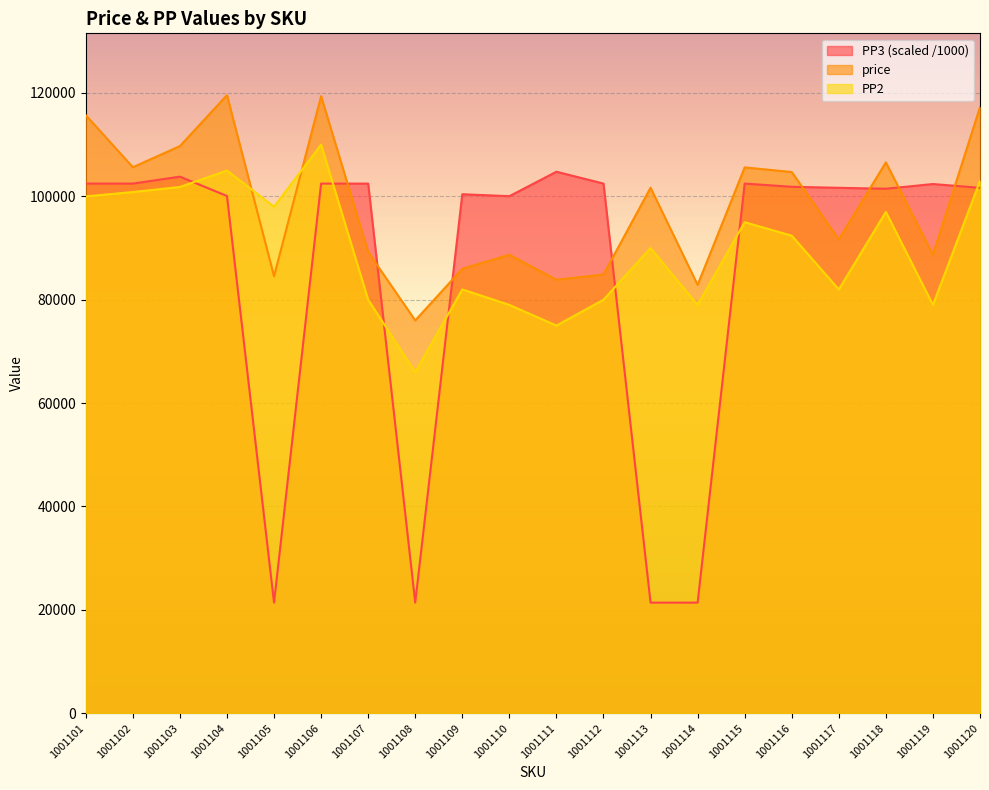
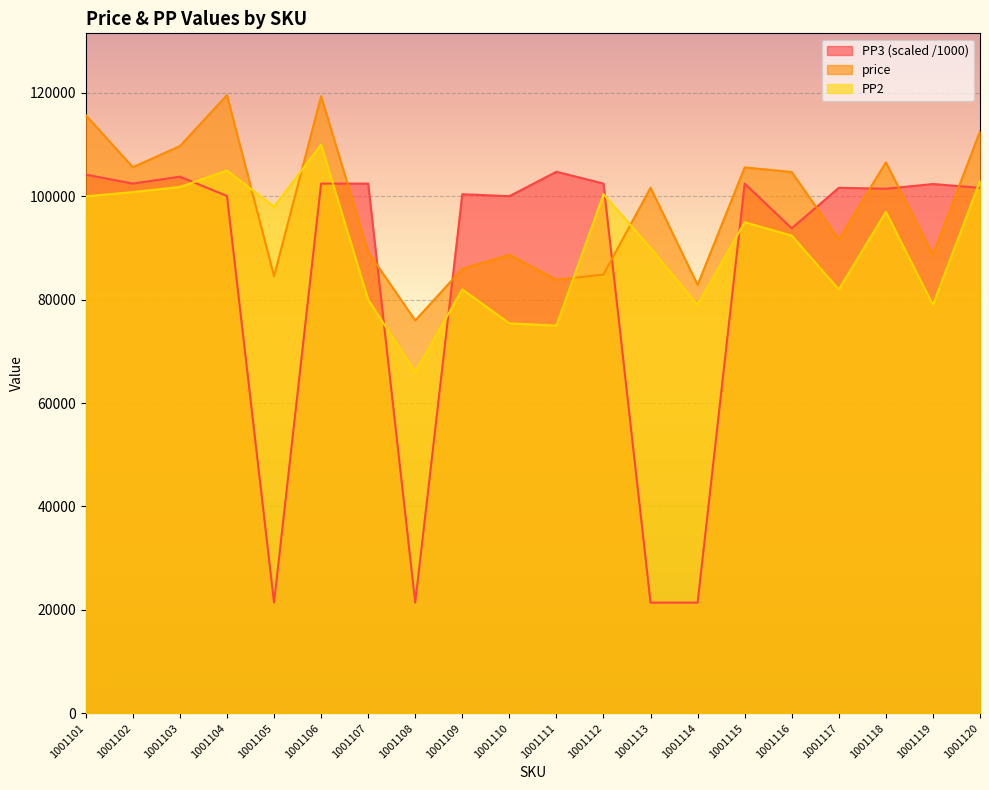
PP3 (scaled /1000), 1001101: 102000 -> 104000
PP2, 1001110: 79000 -> 75000
PP2, 1001112: 80000 -> 100000
PP3 (scaled /1000), 1001116: 102000 -> 94000
price, 1001120: 117000 -> 113000
